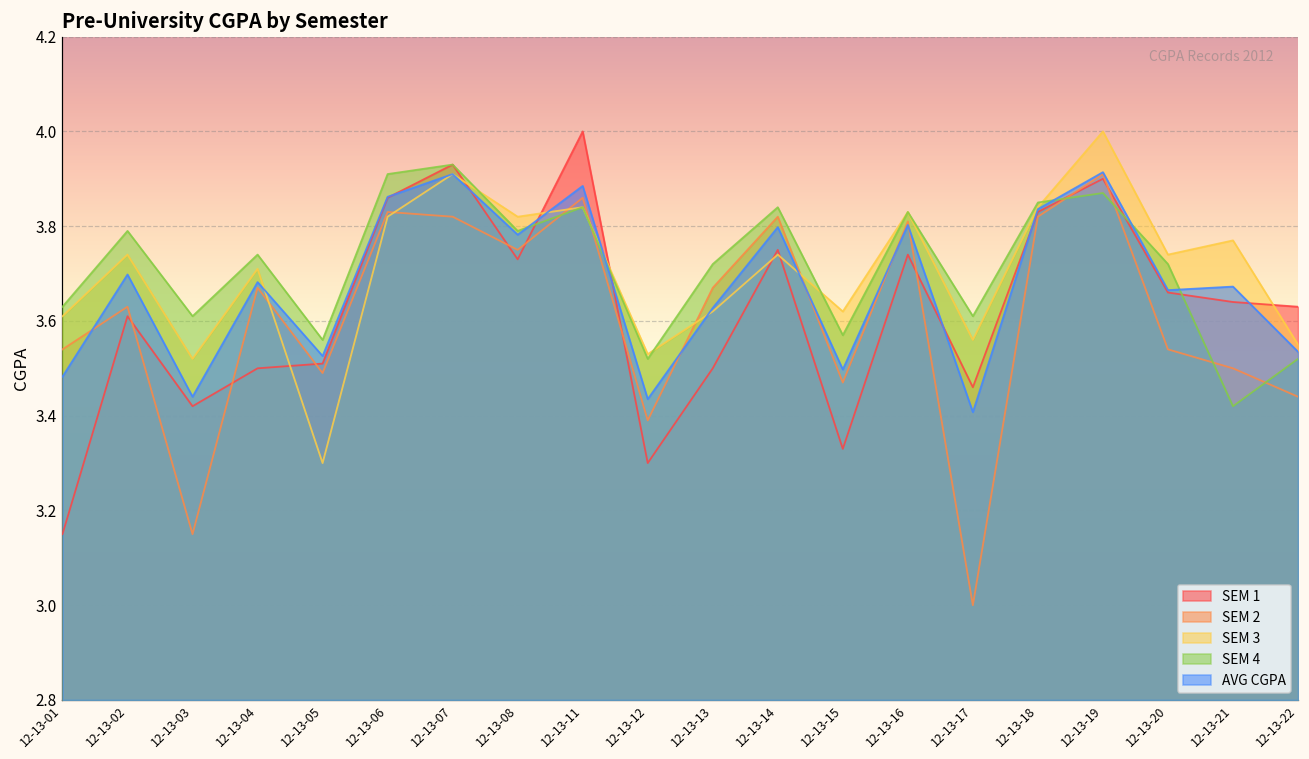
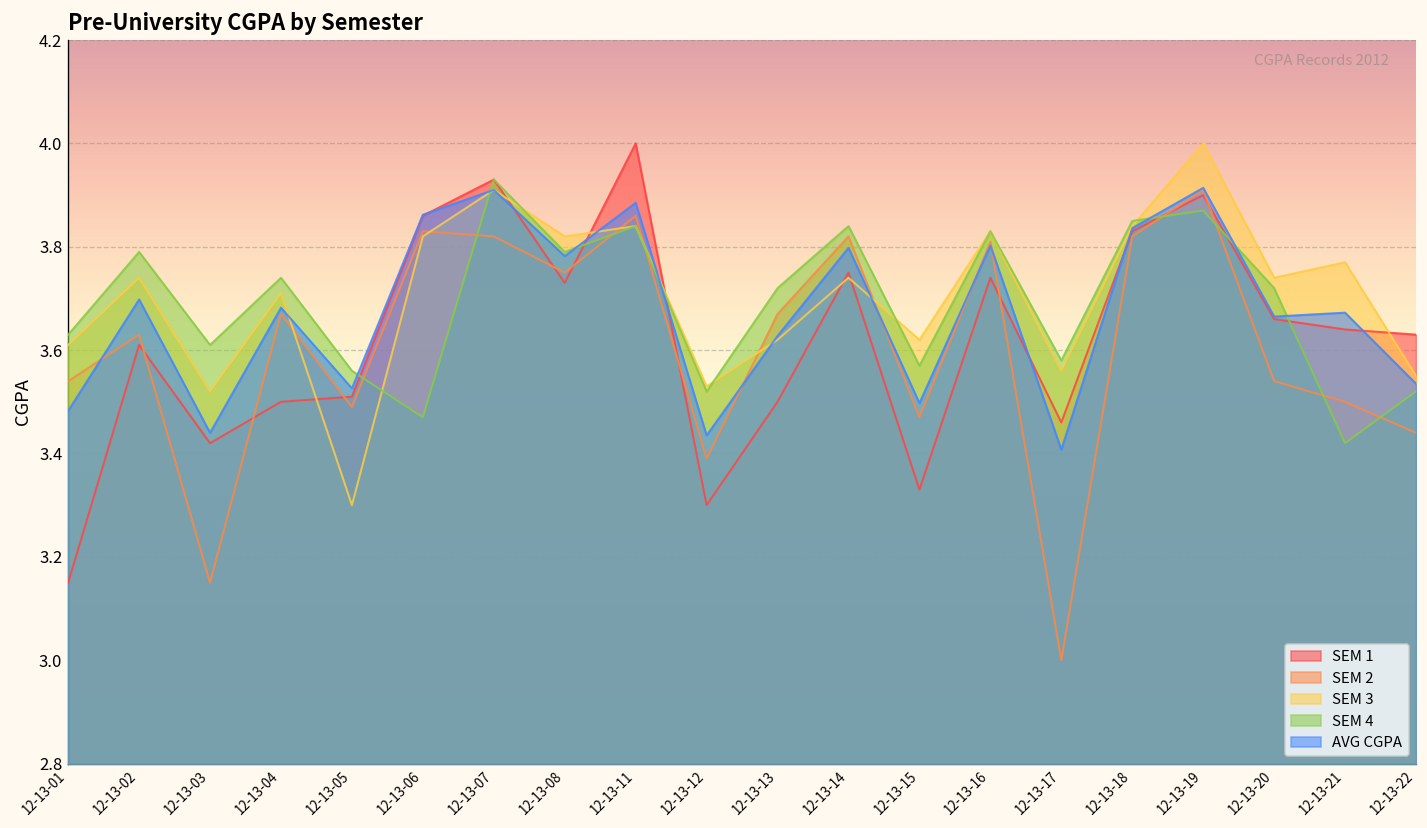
SEM 4, 12-13-06: 3.91 -> 3.47
SEM 4, 12-13-17: 3.61 -> 3.58
